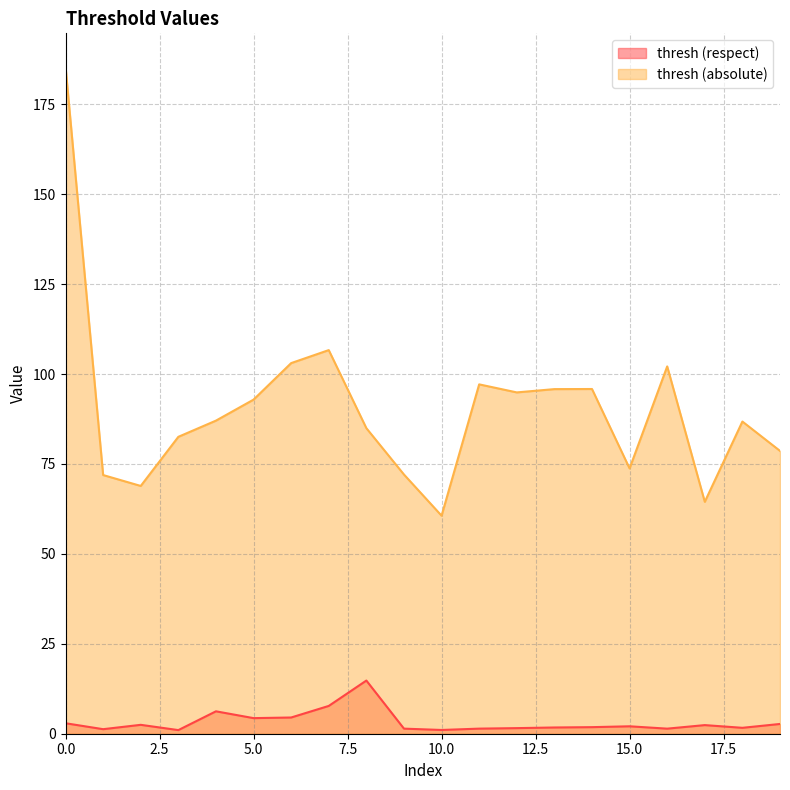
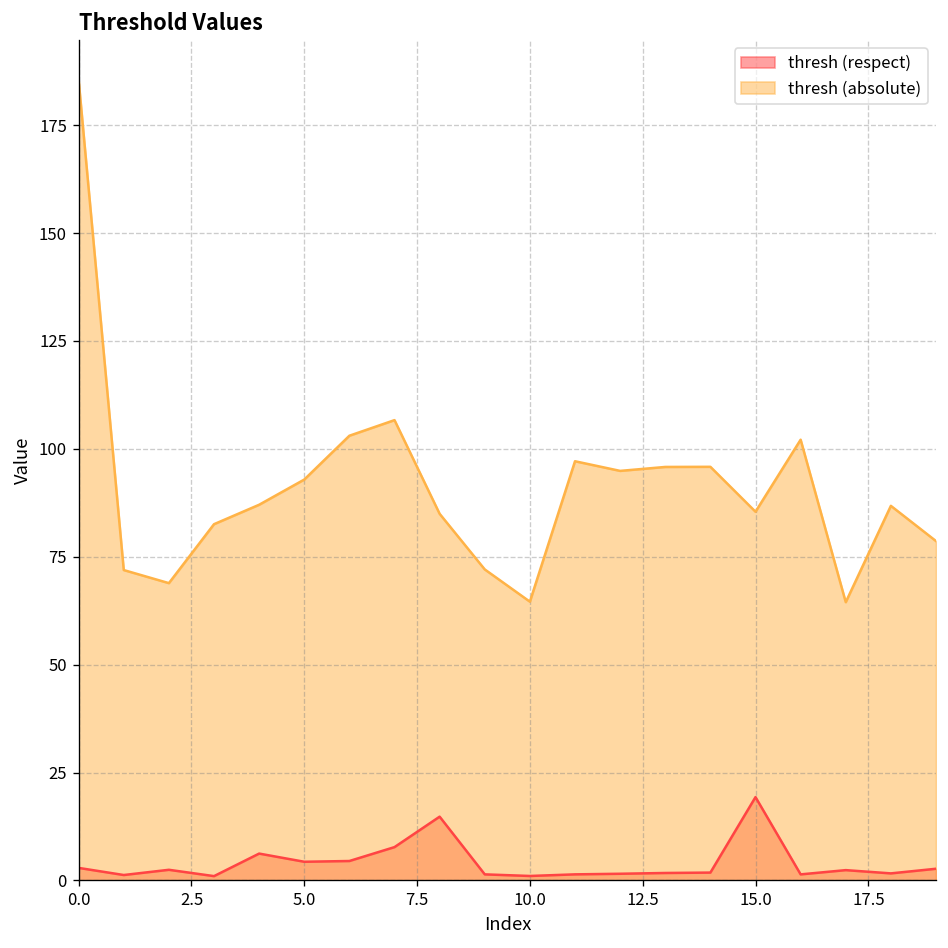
thresh (absolute), 10.0: 61 -> 65
thresh (respect), 15.0: 2 -> 19
thresh (absolute), 15.0: 74 -> 85
